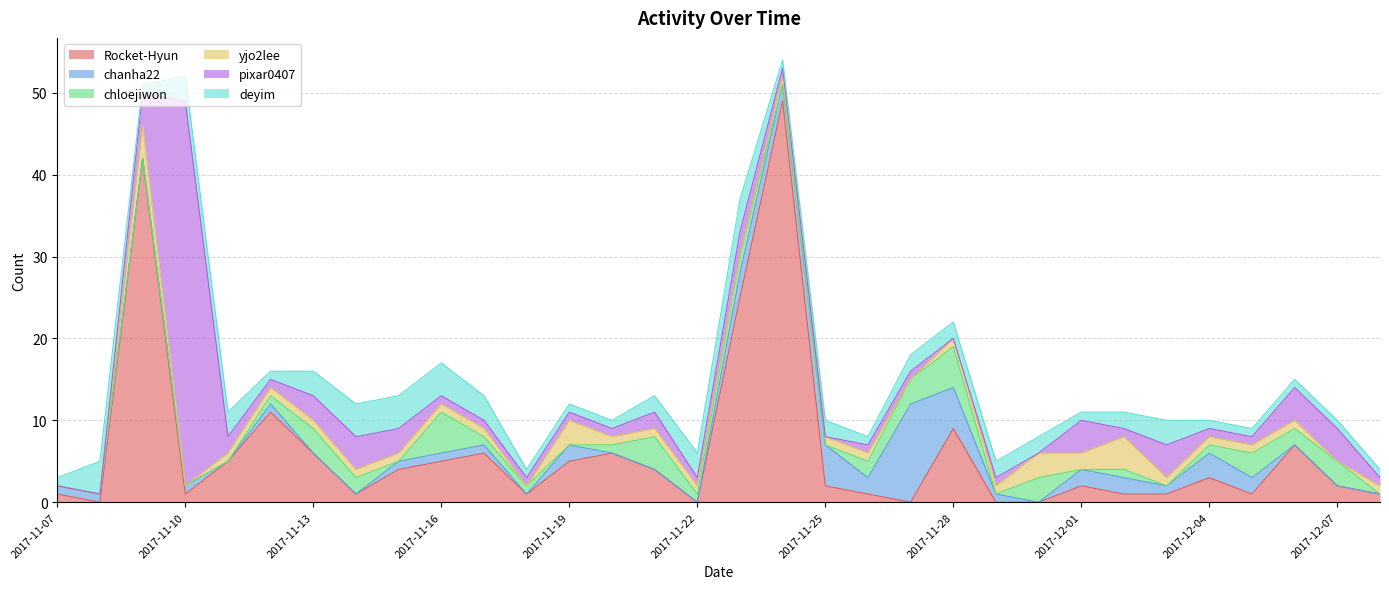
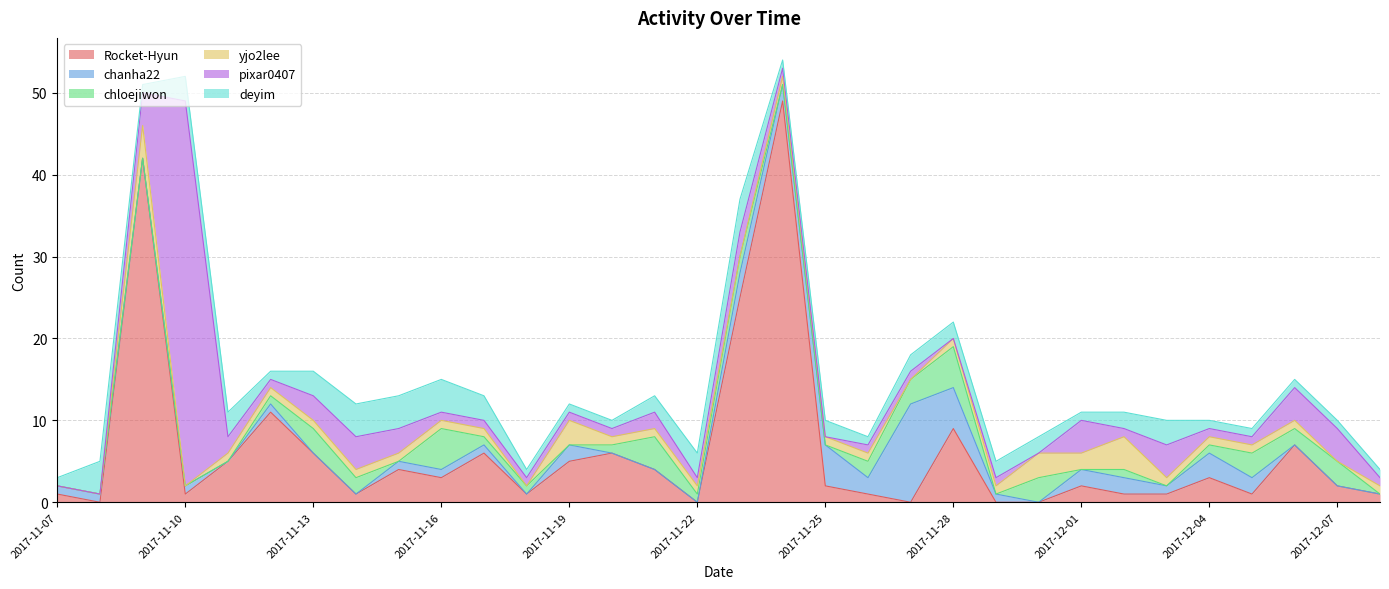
Rocket-Hyun, 2017-11-16: 5 -> 3
